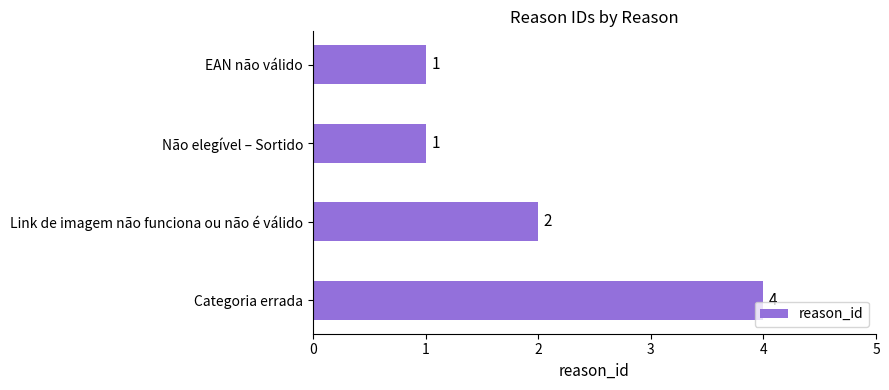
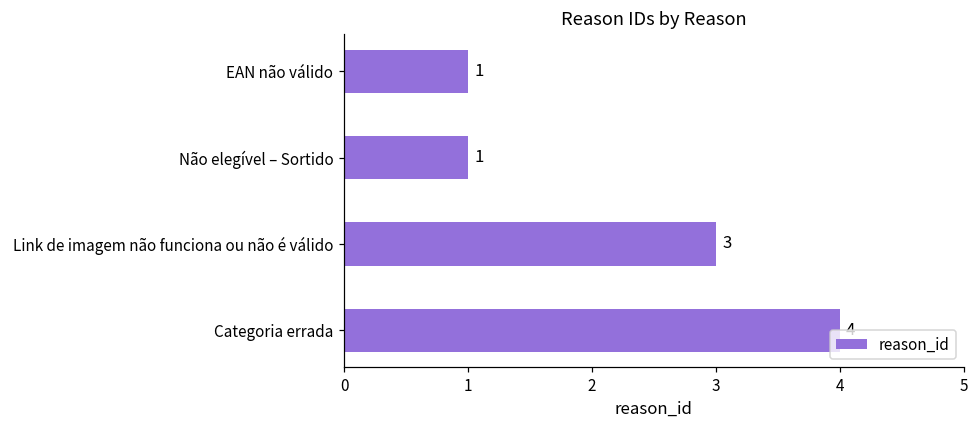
Link de imagem não funciona ou não é válido: 2 -> 3
